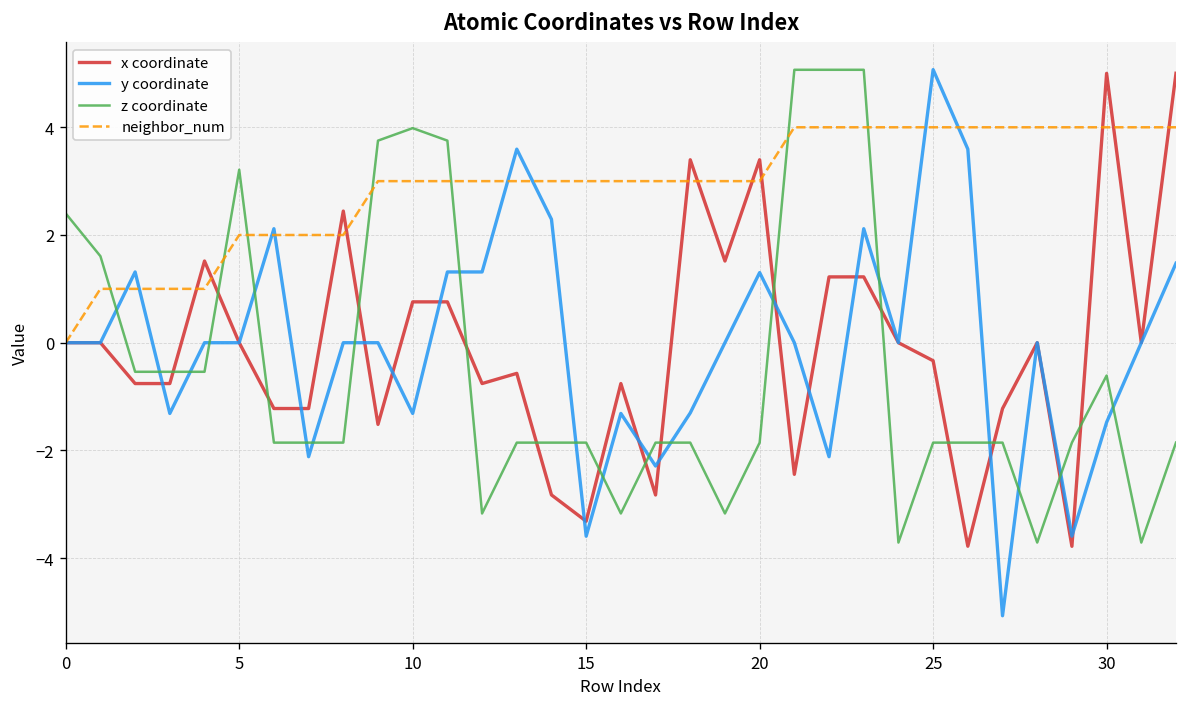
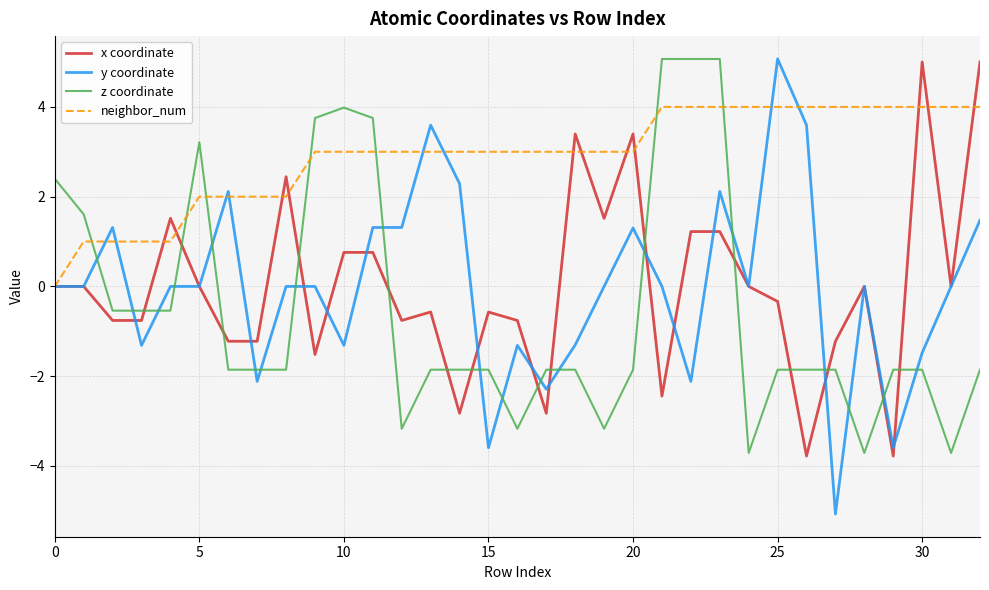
x coordinate, 15: -3.3 -> -0.6
z coordinate, 30: -0.6 -> -1.9
